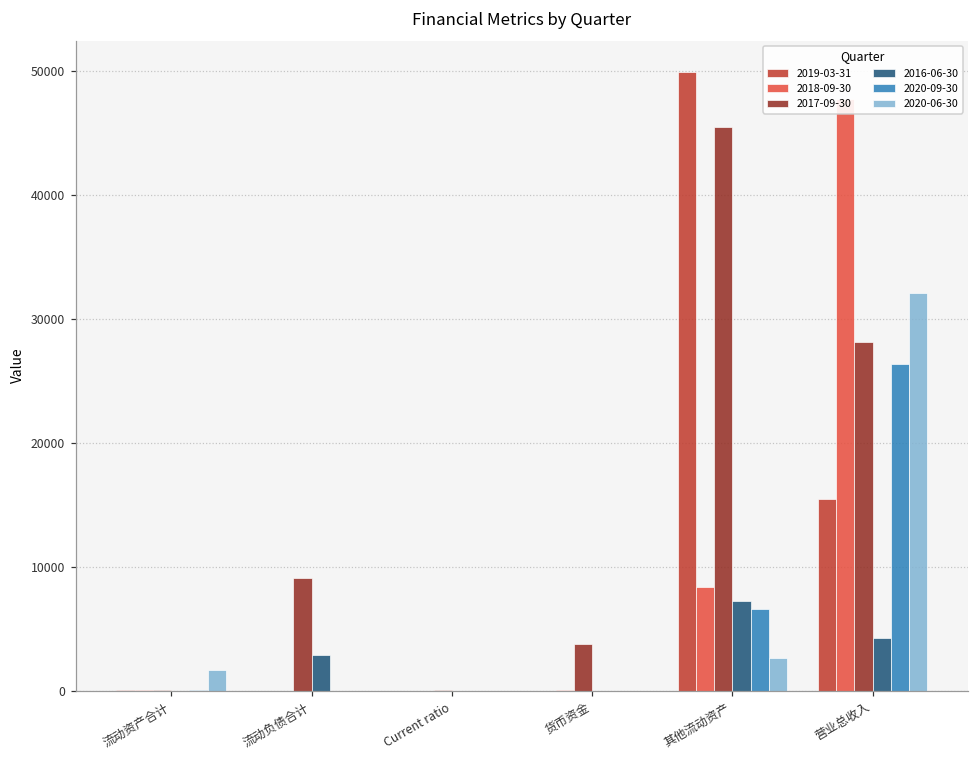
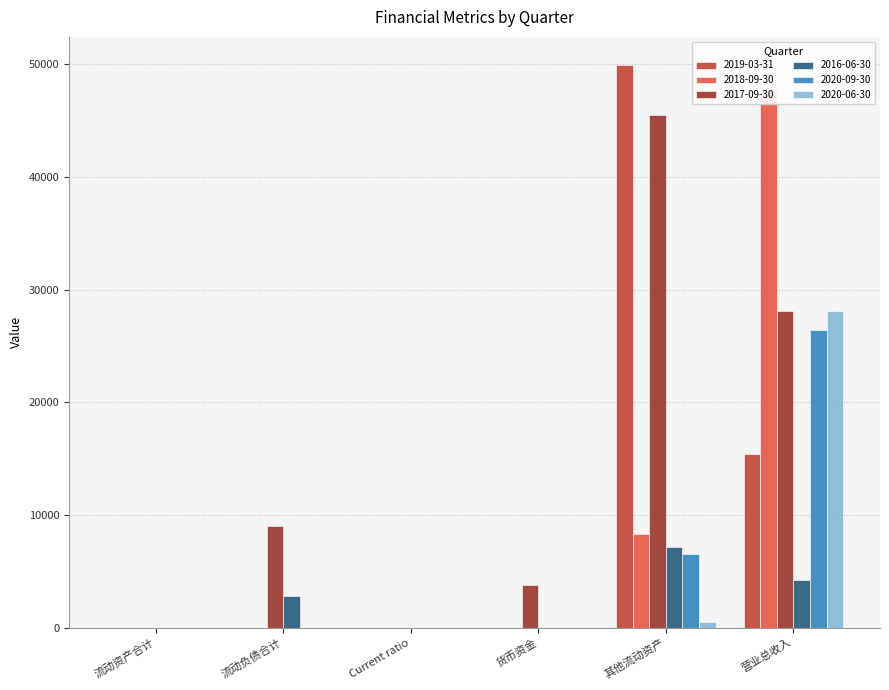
2020-06-30, 流动资产合计: 1600 -> 0
2020-06-30, 其他流动资产: 2600 -> 500
2020-06-30, 营业总收入: 32100 -> 28100
